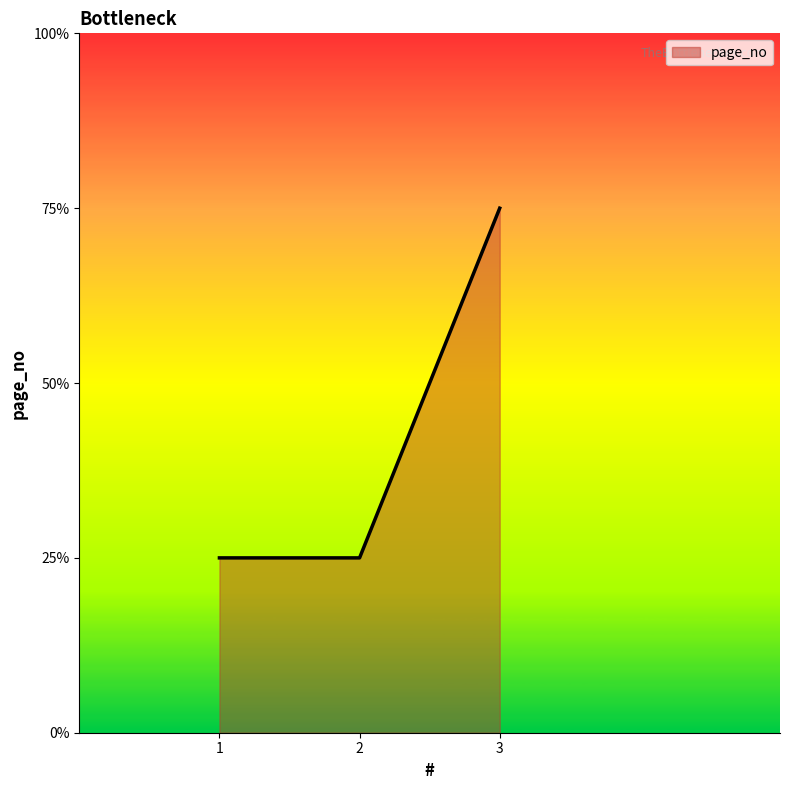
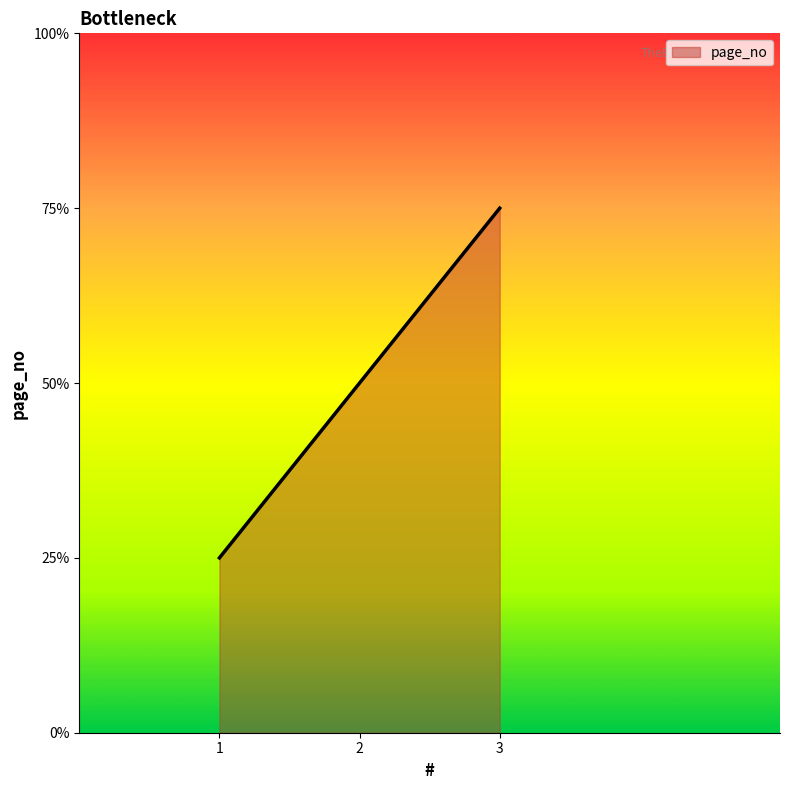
2: 25% -> 50%
